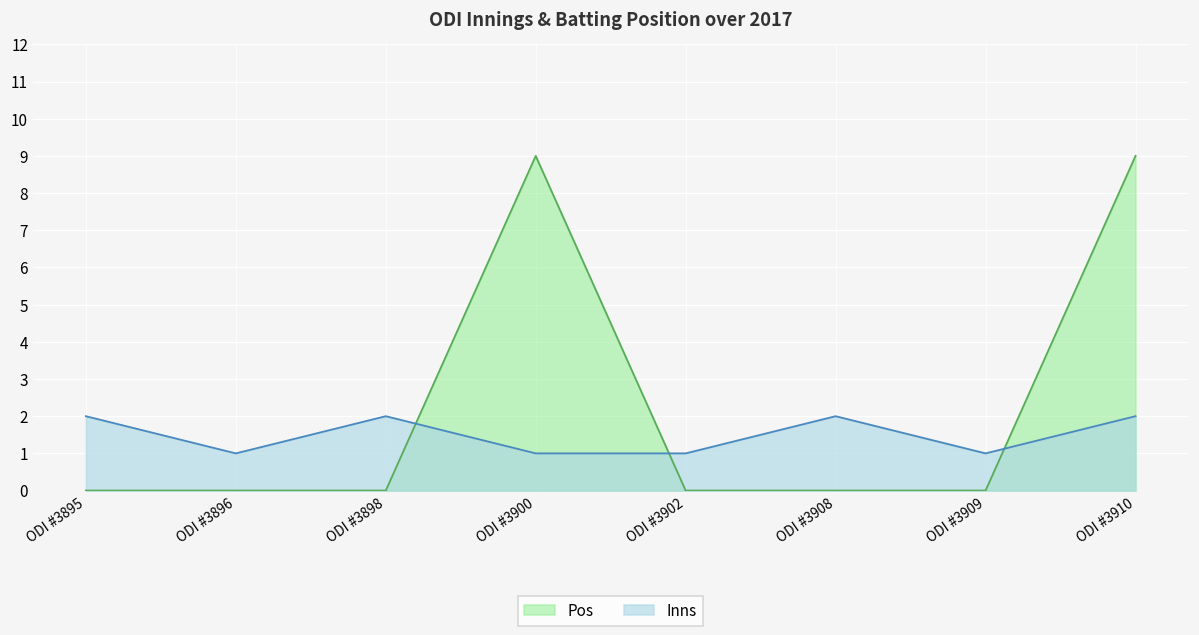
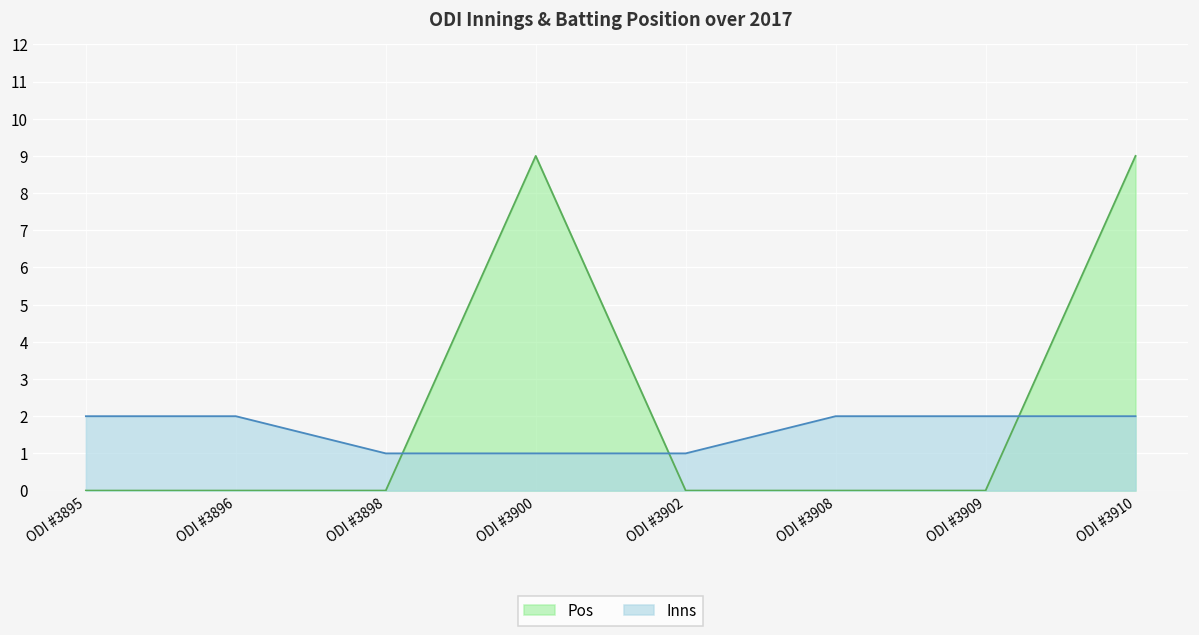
Inns, ODI #3896: 1 -> 2
Inns, ODI #3898: 2 -> 1
Inns, ODI #3909: 1 -> 2
